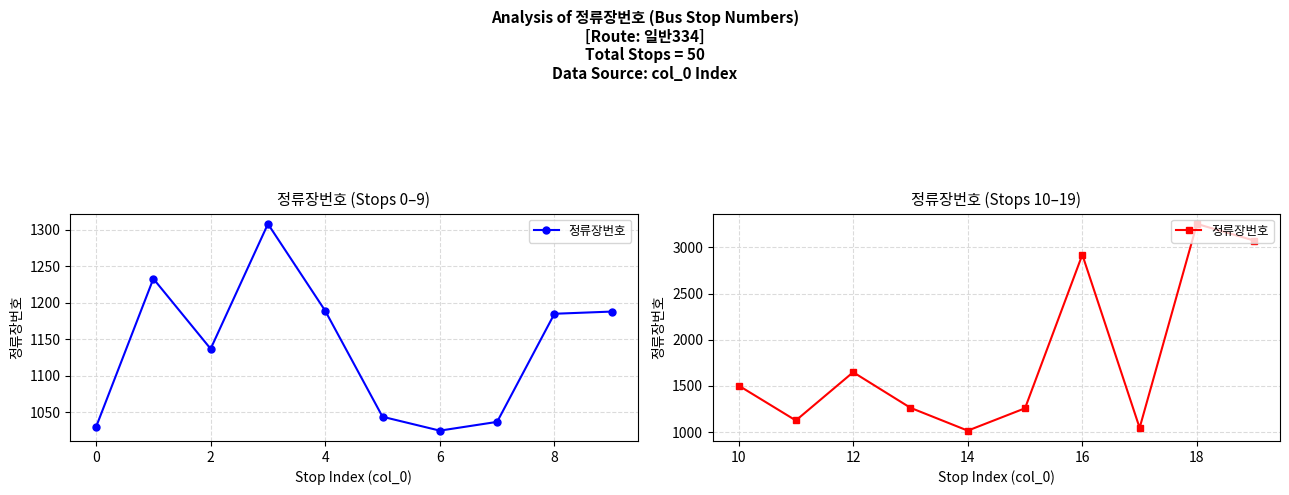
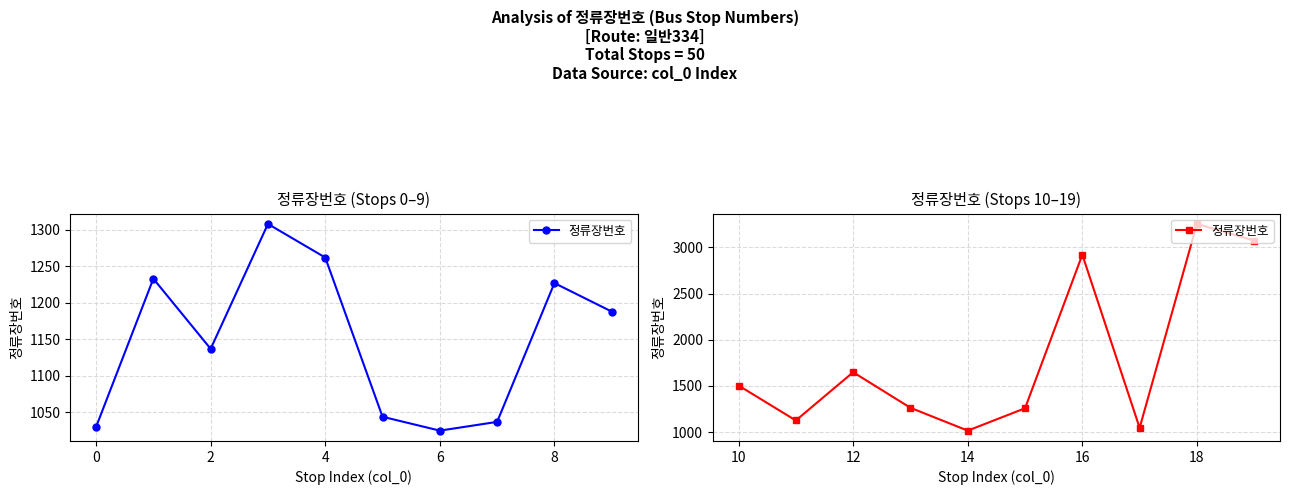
정류장번호 (Stops 0–9), 4: 1190 -> 1260
정류장번호 (Stops 0–9), 8: 1190 -> 1230
